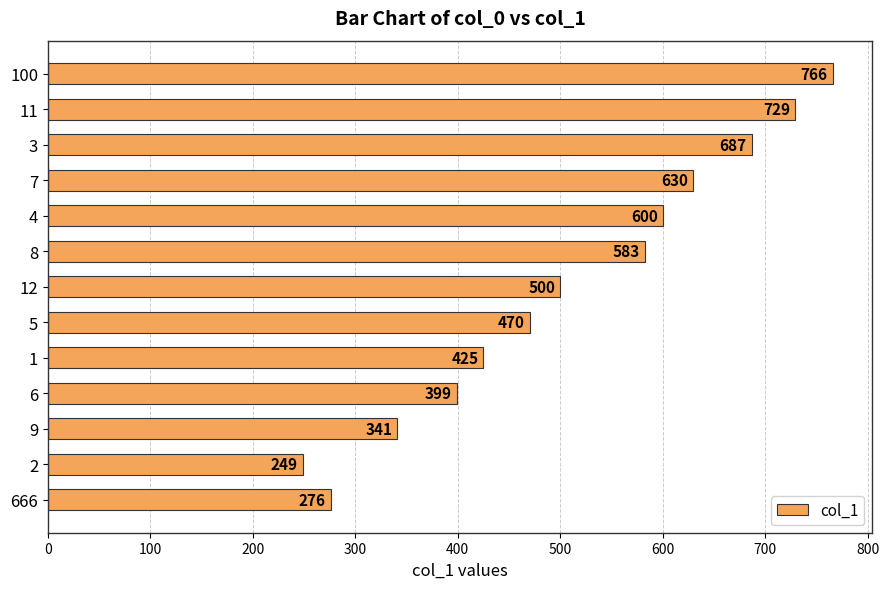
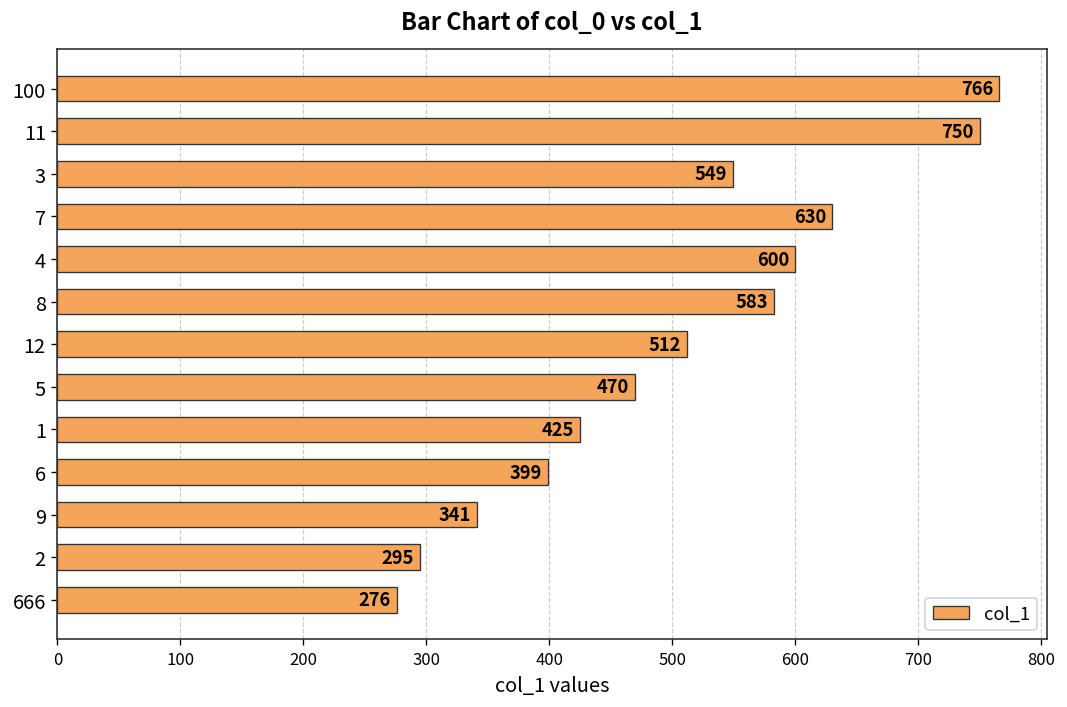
11: 729 -> 750
3: 687 -> 549
12: 500 -> 512
2: 249 -> 295
